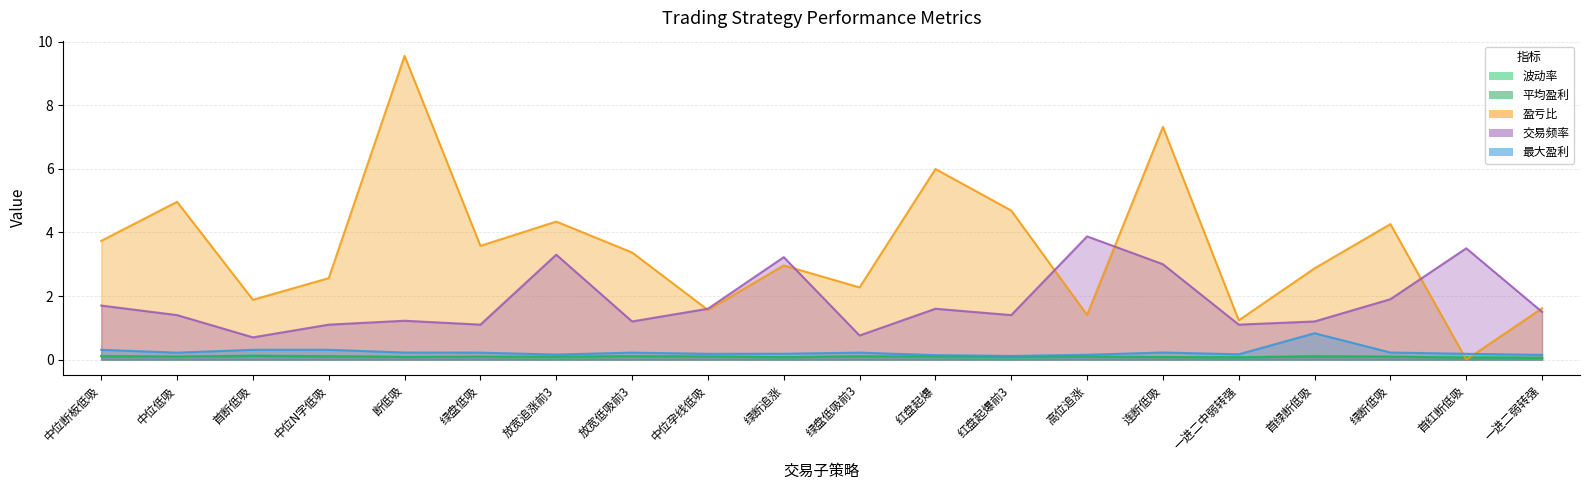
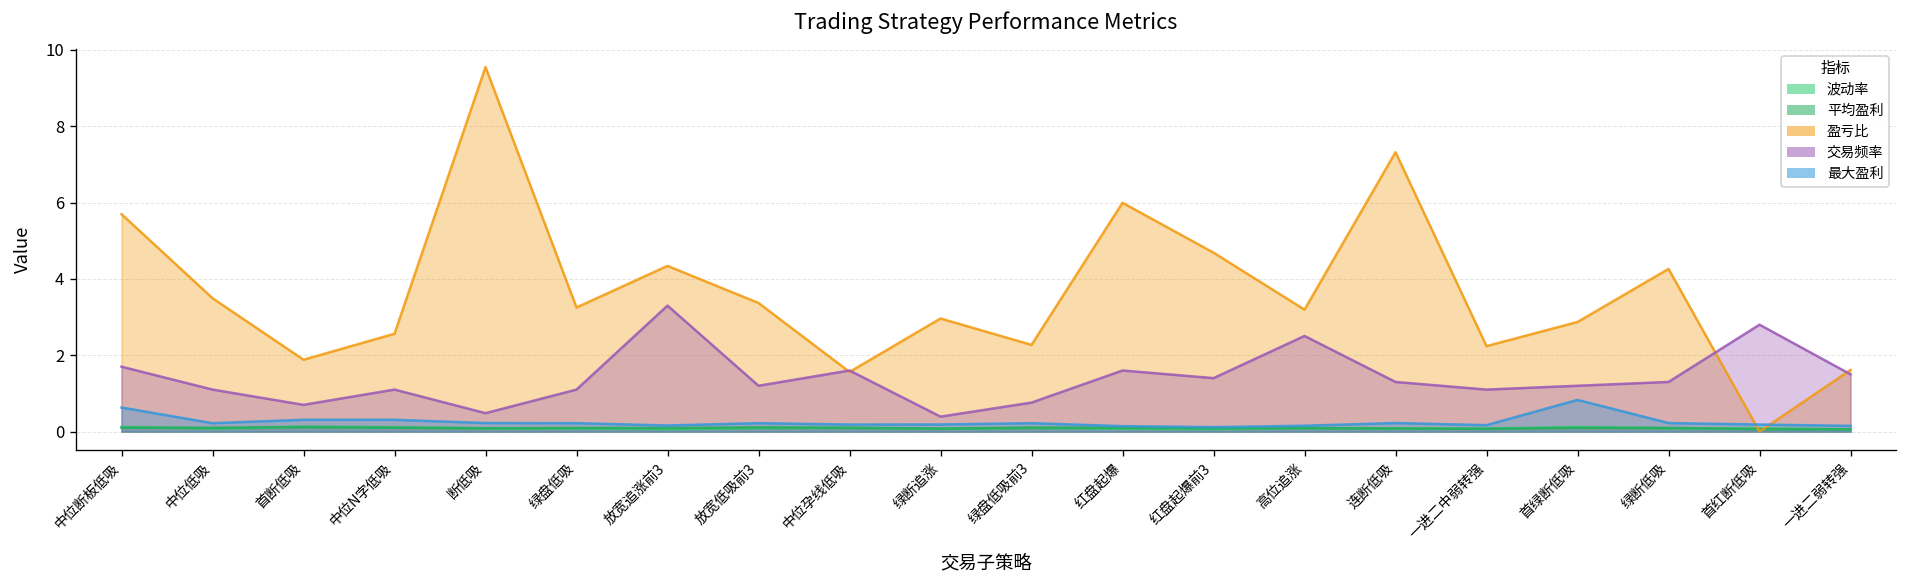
盈亏比, 中位断板低吸: 3.7 -> 5.7
最大盈利, 中位断板低吸: 0.3 -> 0.6
盈亏比, 中位低吸: 5.0 -> 3.5
交易频率, 中位低吸: 1.4 -> 1.1
交易频率, 断低吸: 1.2 -> 0.5
盈亏比, 绿盘低吸: 3.6 -> 3.3
交易频率, 绿断追涨: 3.2 -> 0.4
盈亏比, 高位追涨: 1.4 -> 3.2
交易频率, 高位追涨: 3.9 -> 2.5
交易频率, 连断低吸: 3.0 -> 1.3
盈亏比, 一进二中弱转强: 1.2 -> 2.2
交易频率, 绿断低吸: 1.9 -> 1.3
交易频率, 首红断低吸: 3.5 -> 2.8
